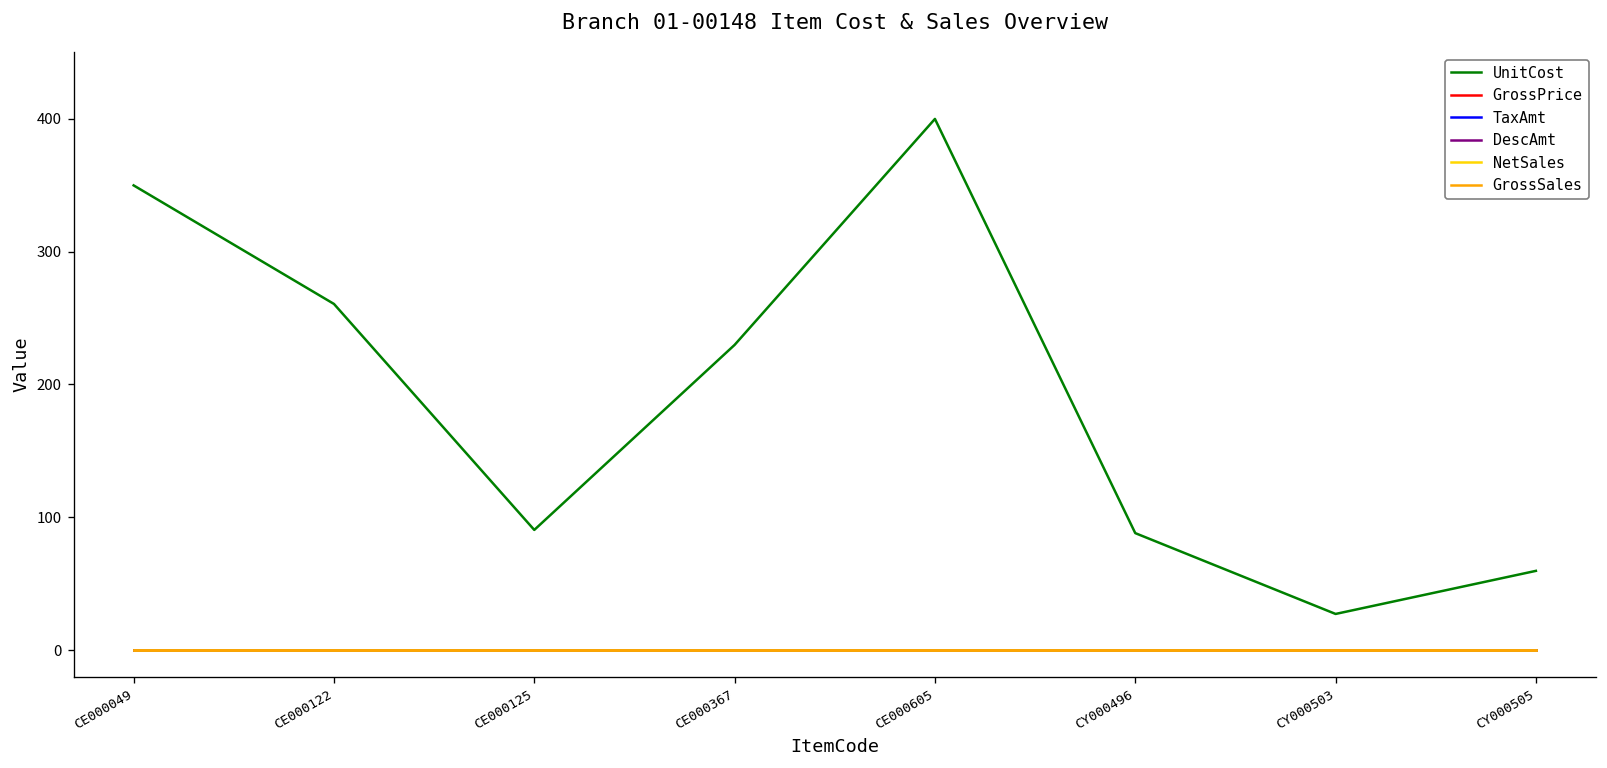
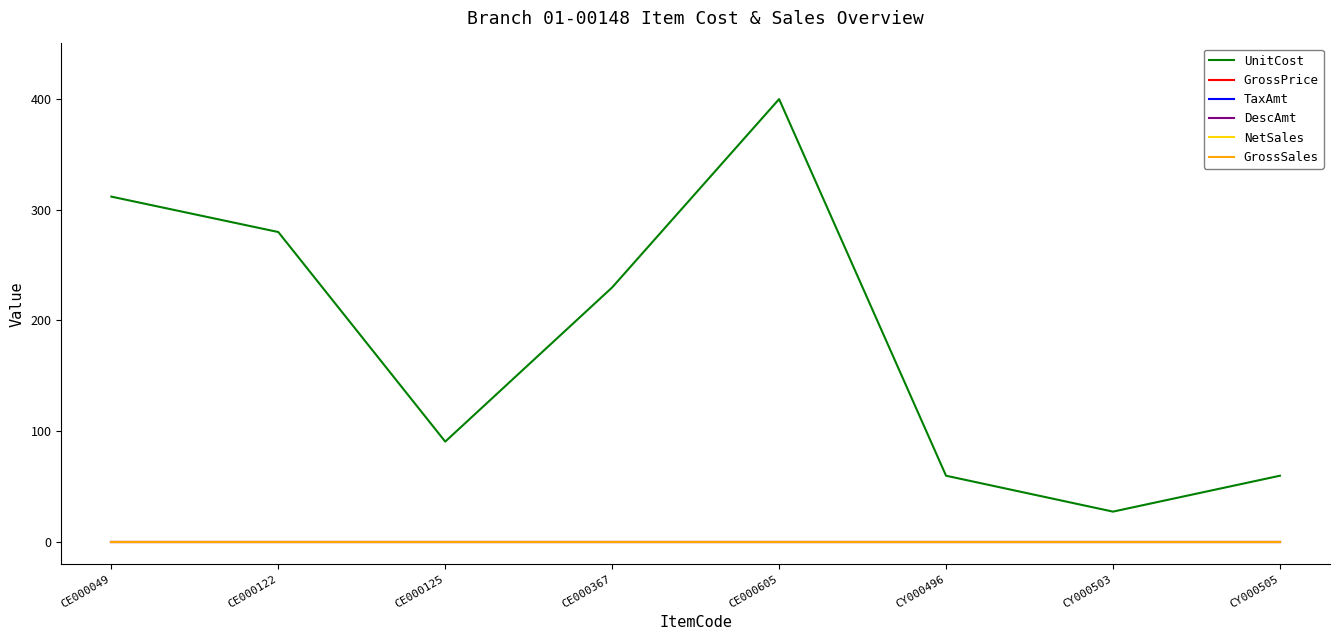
UnitCost, CE000049: 350 -> 312
UnitCost, CE000122: 261 -> 280
UnitCost, CY000496: 88 -> 60
